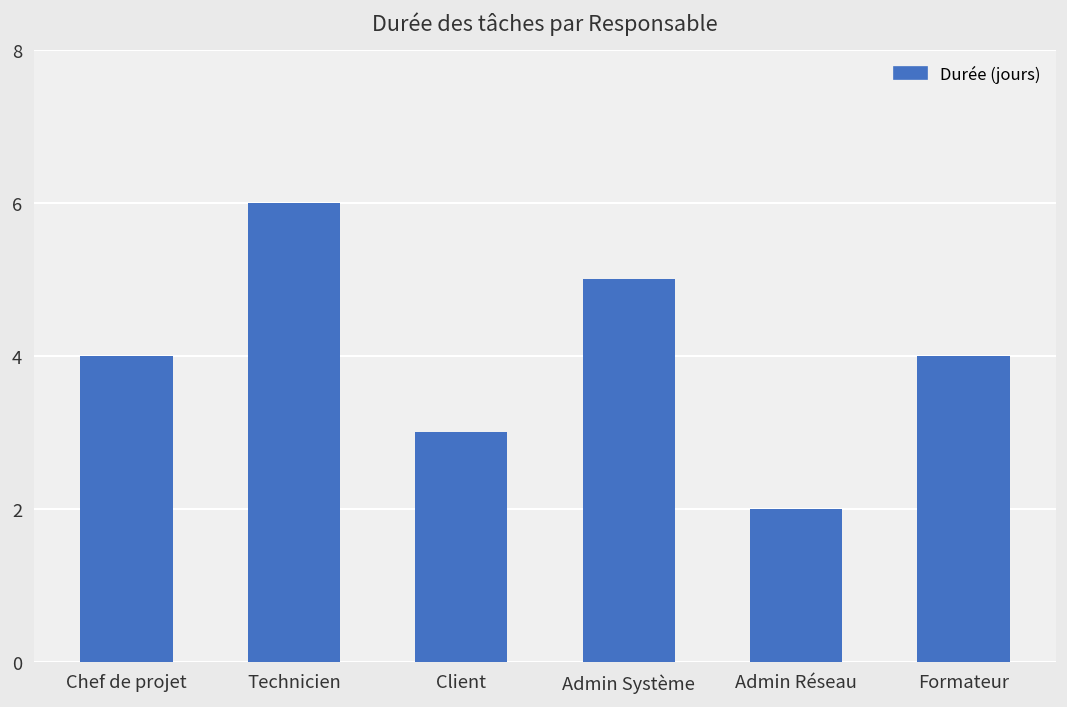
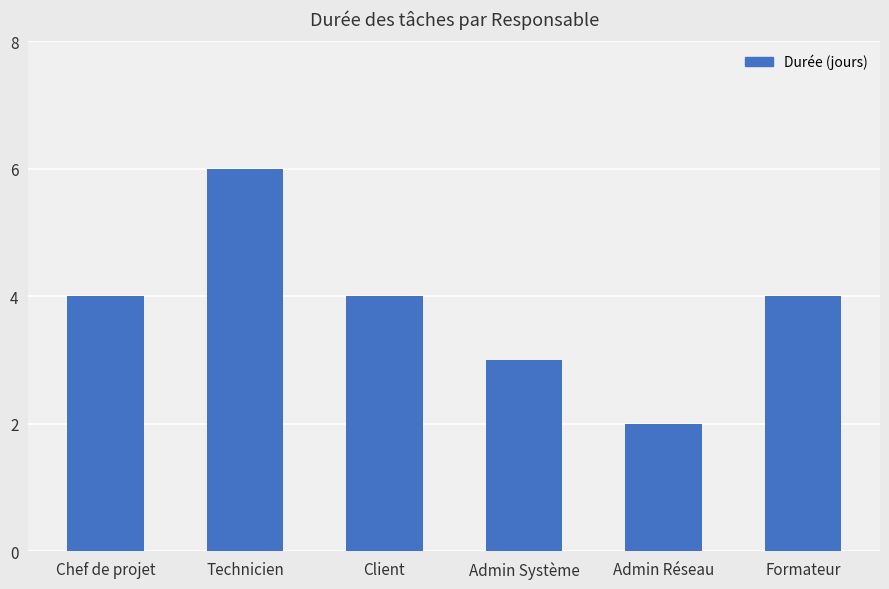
Client: 3 -> 4
Admin Système: 5 -> 3
